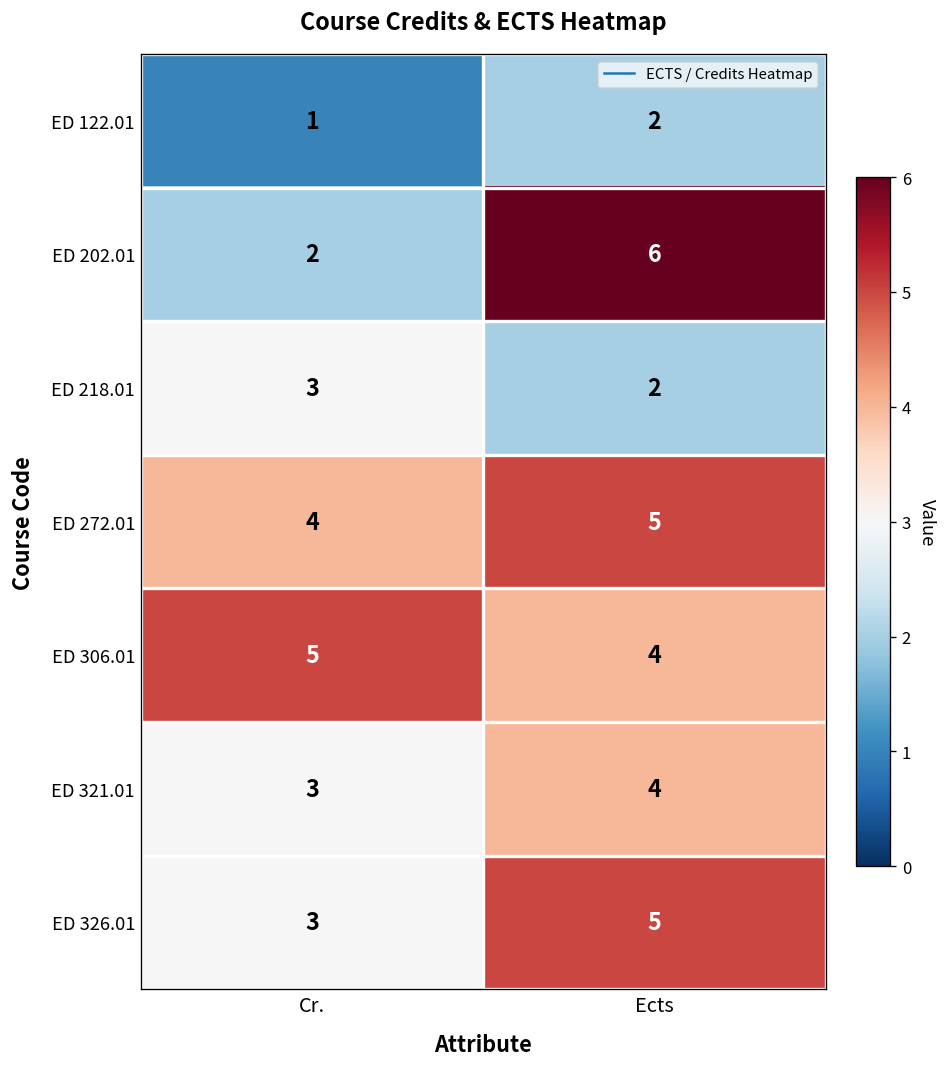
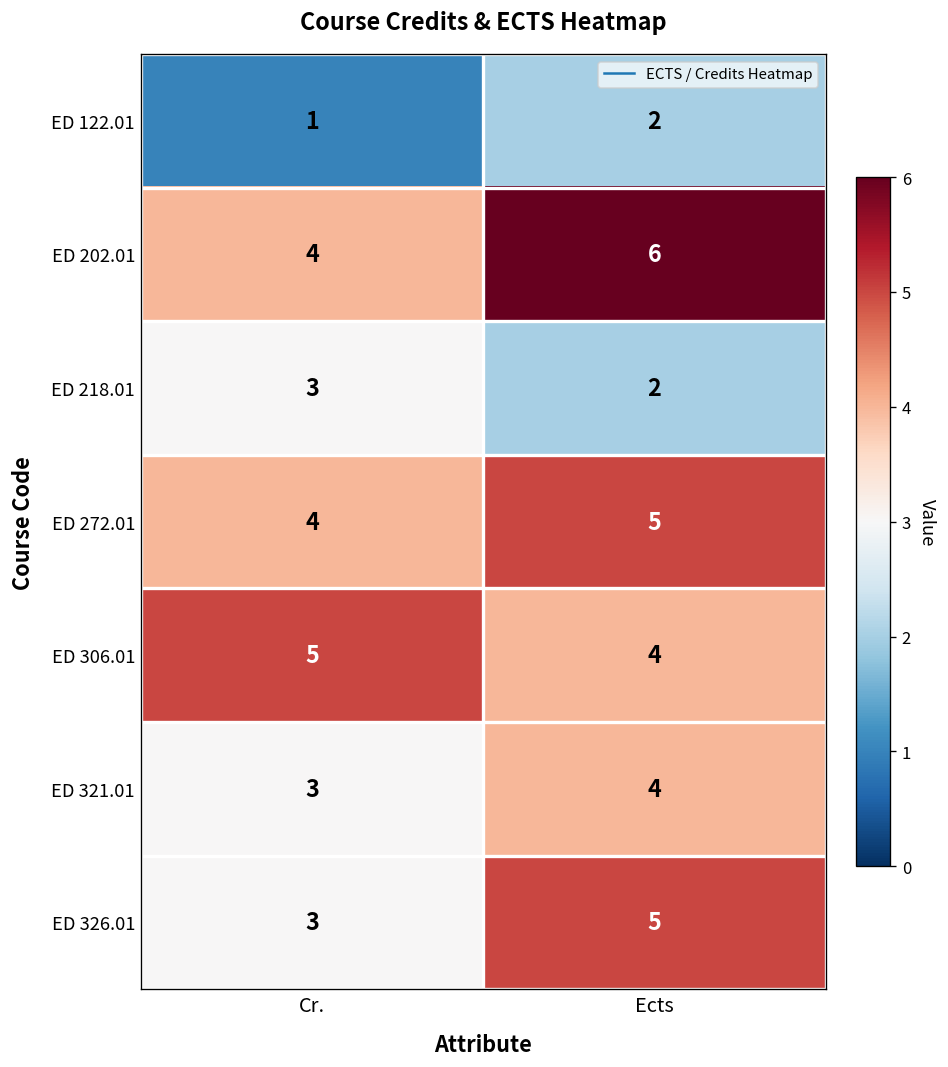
ED 202.01, Cr.: 2 -> 4
